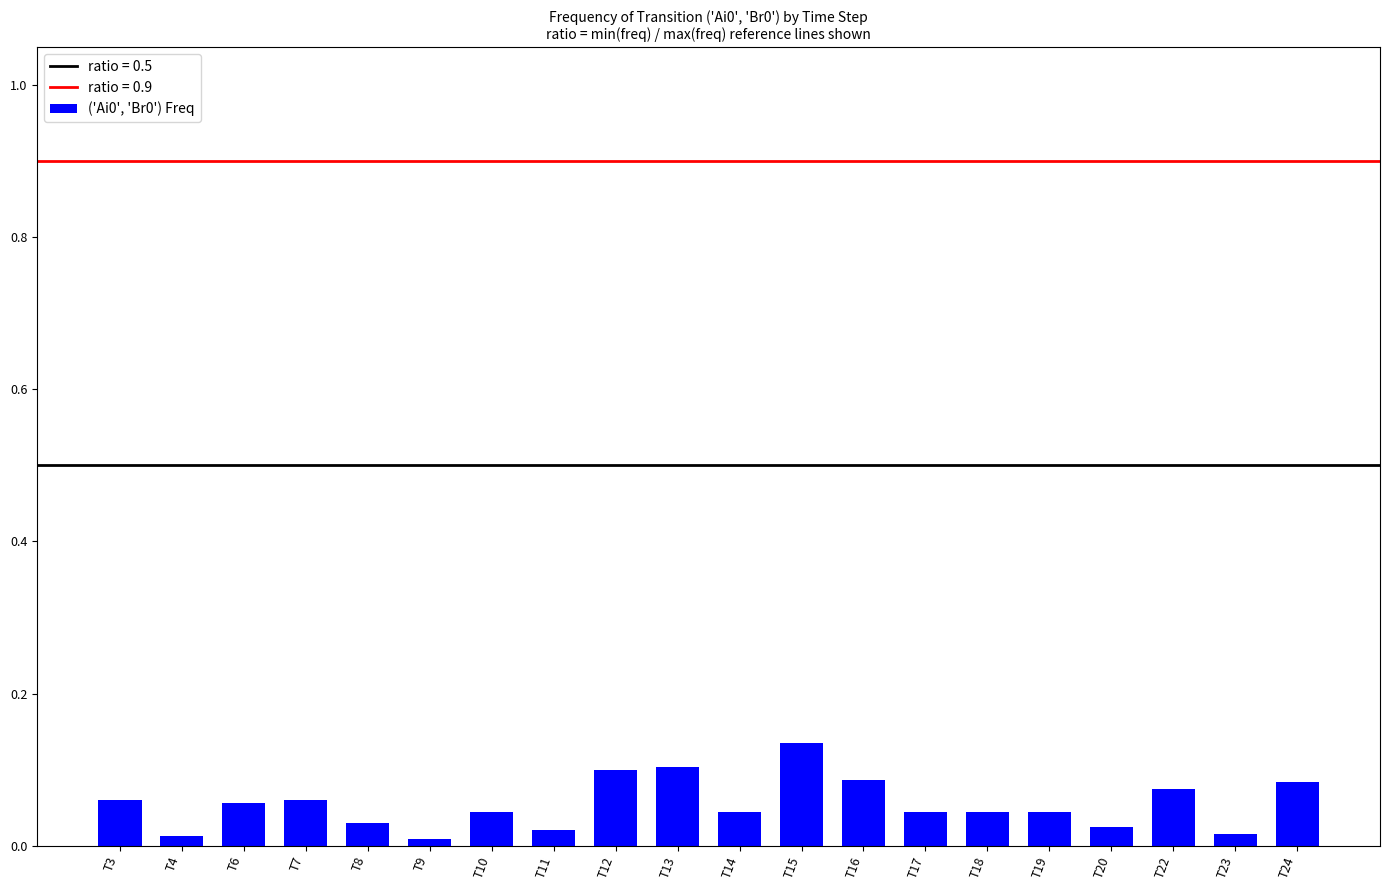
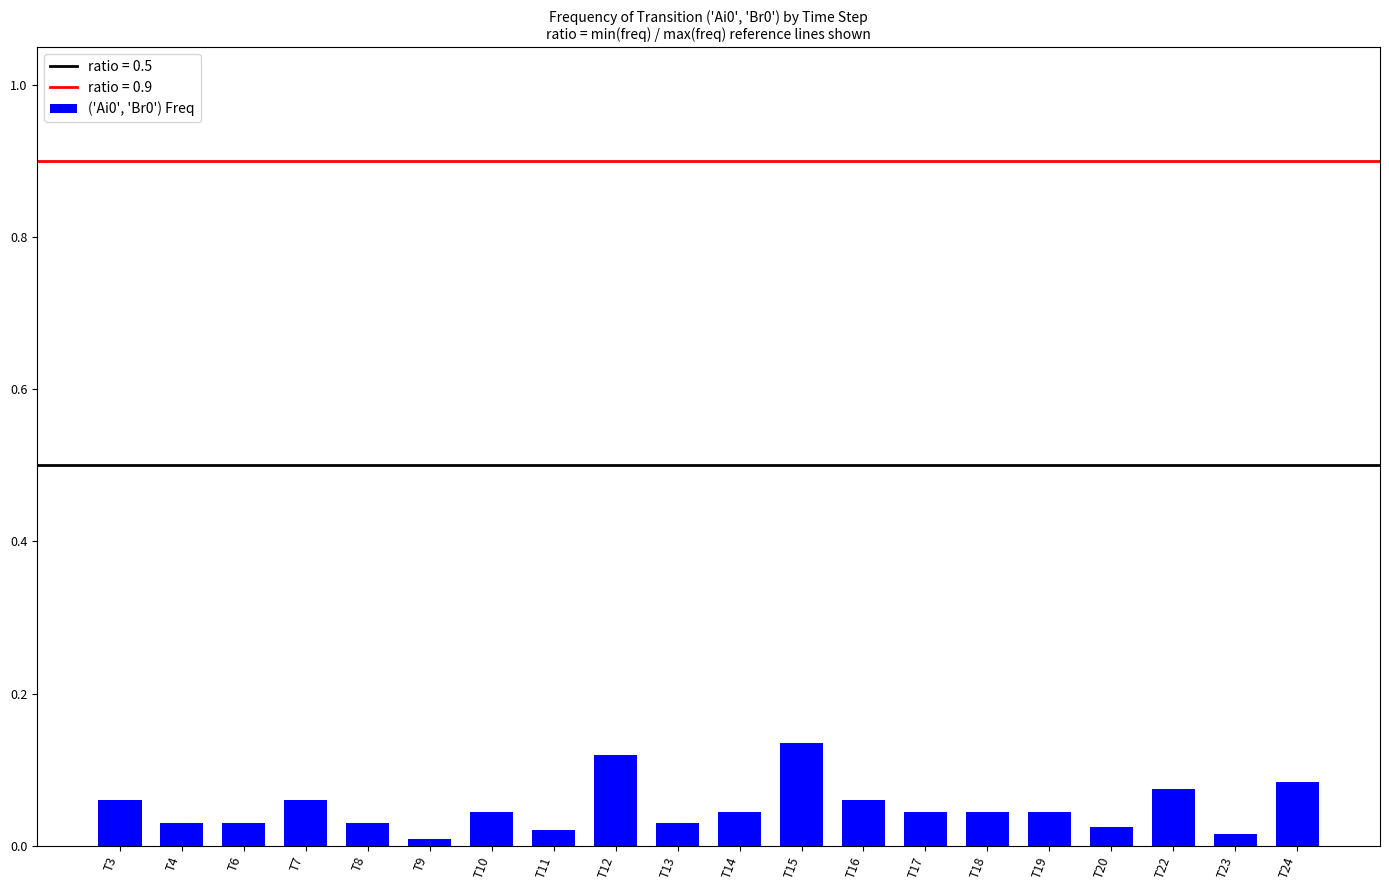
T4: 0.01 -> 0.03
T6: 0.06 -> 0.03
T12: 0.10 -> 0.12
T13: 0.10 -> 0.03
T16: 0.09 -> 0.06
